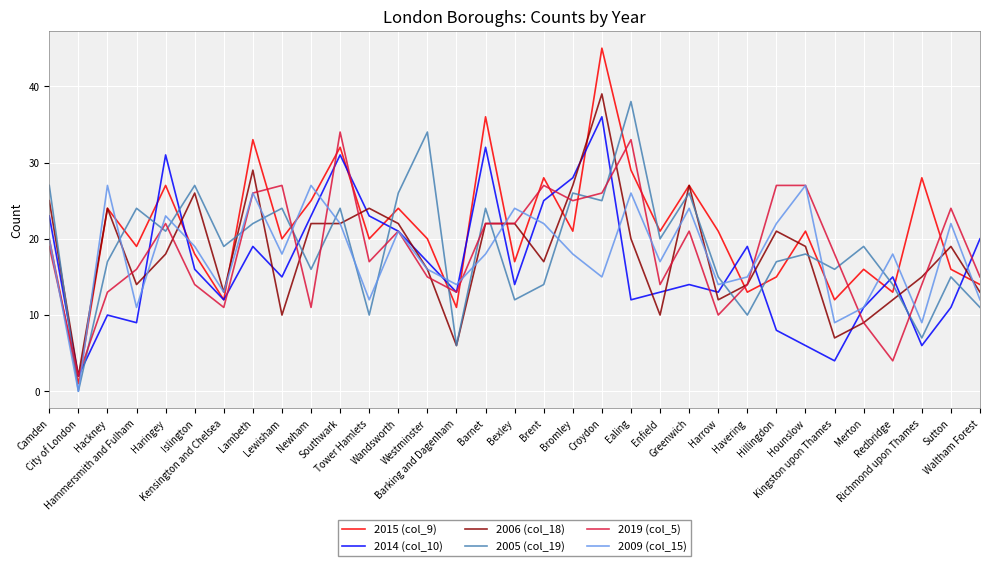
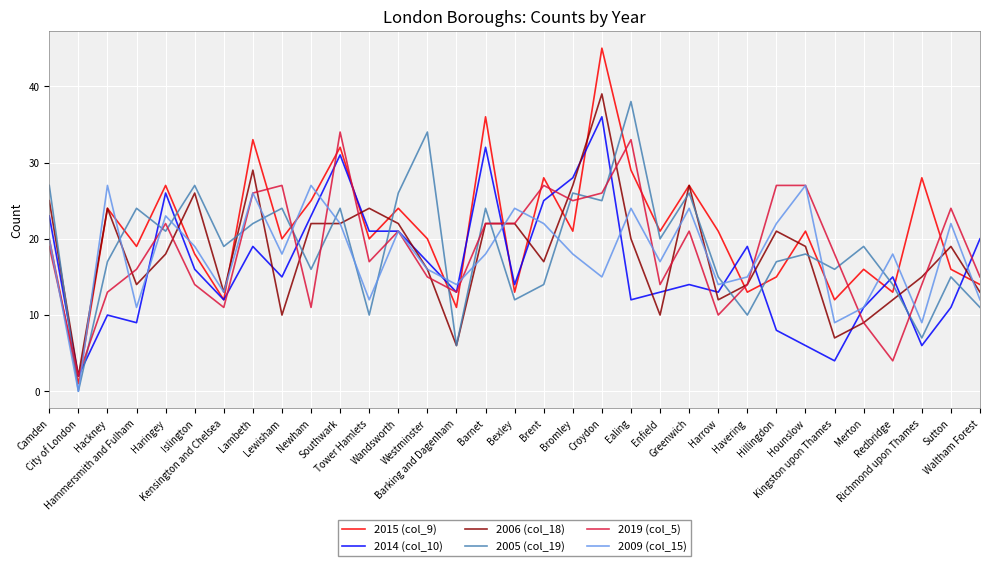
2014 (col_10), Haringey: 31 -> 26
2014 (col_10), Tower Hamlets: 23 -> 21
2015 (col_9), Bexley: 17 -> 13
2009 (col_15), Ealing: 26 -> 24
